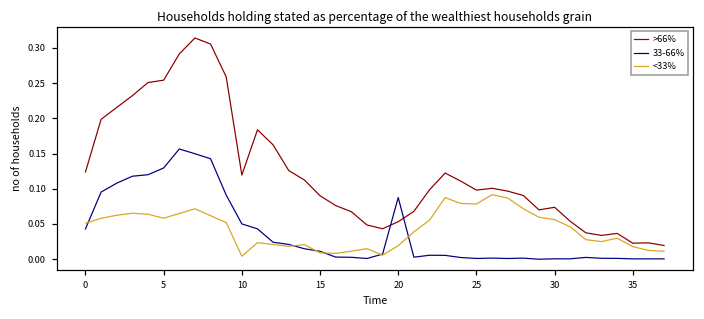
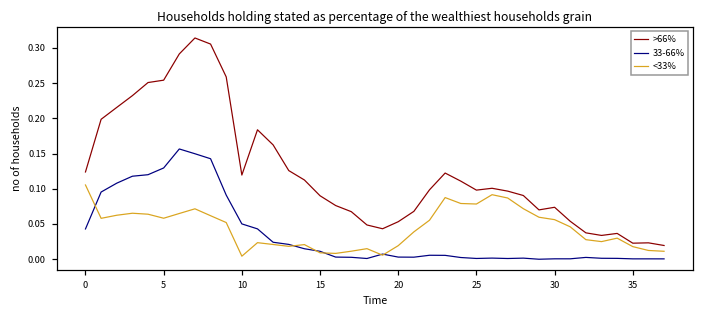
<33%, 0: 0.05 -> 0.11
33-66%, 20: 0.09 -> 0.00
